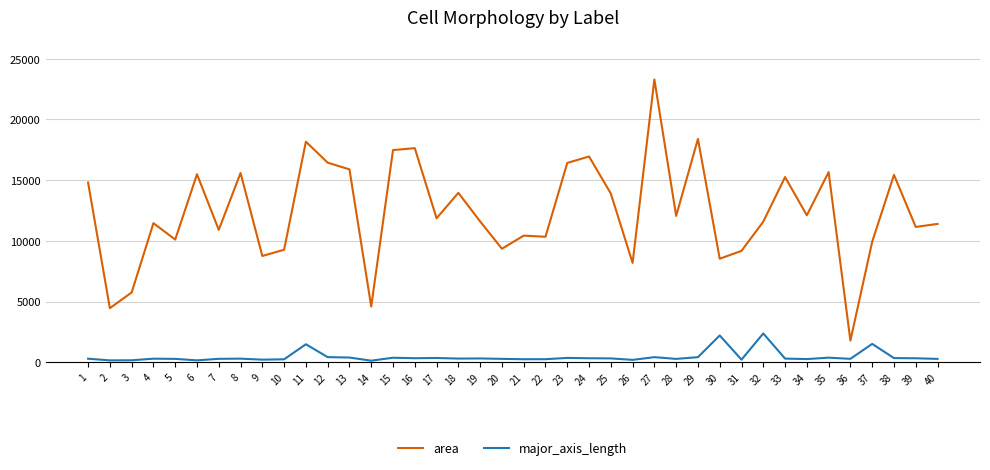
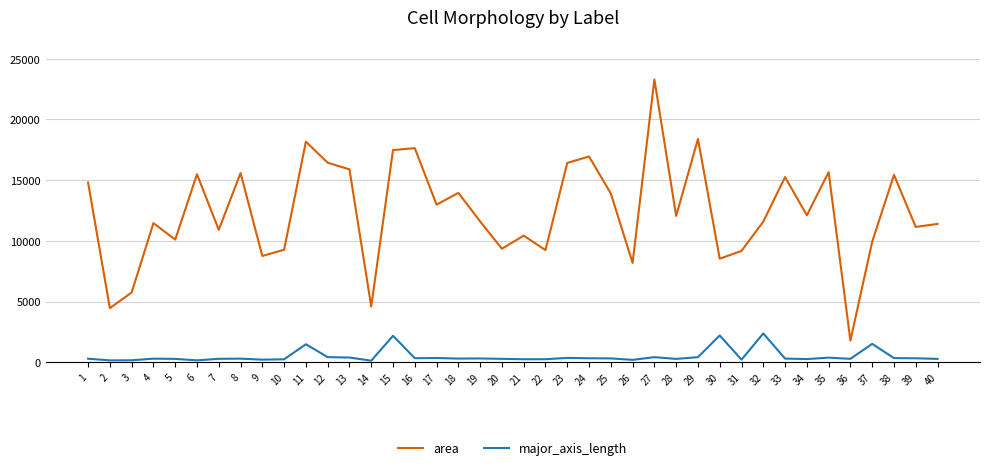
major_axis_length, 15: 400 -> 2200
area, 17: 11900 -> 13000
area, 22: 10300 -> 9200
